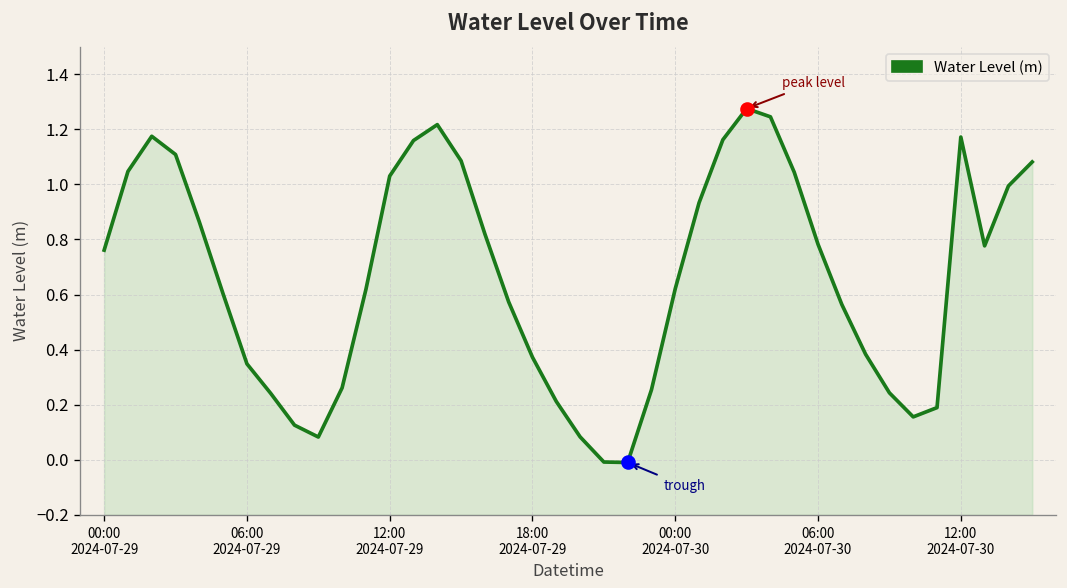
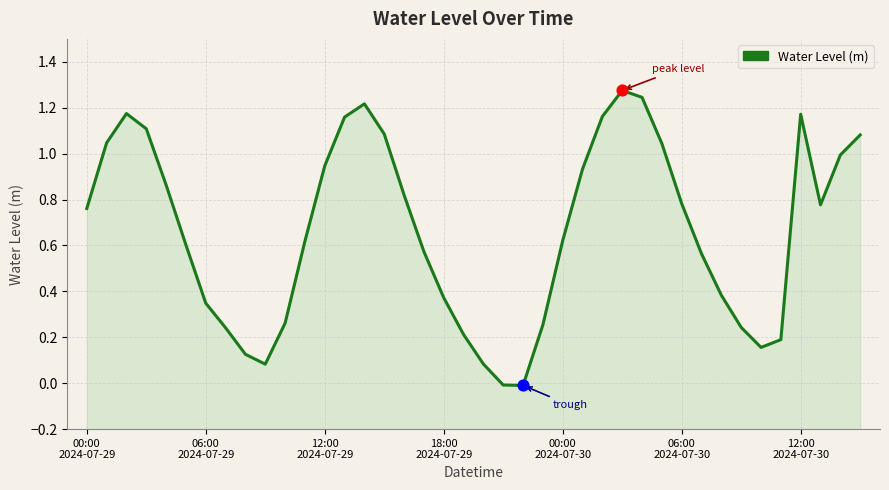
Water Level (m), 12:00 2024-07-29: 1.03 -> 0.95
